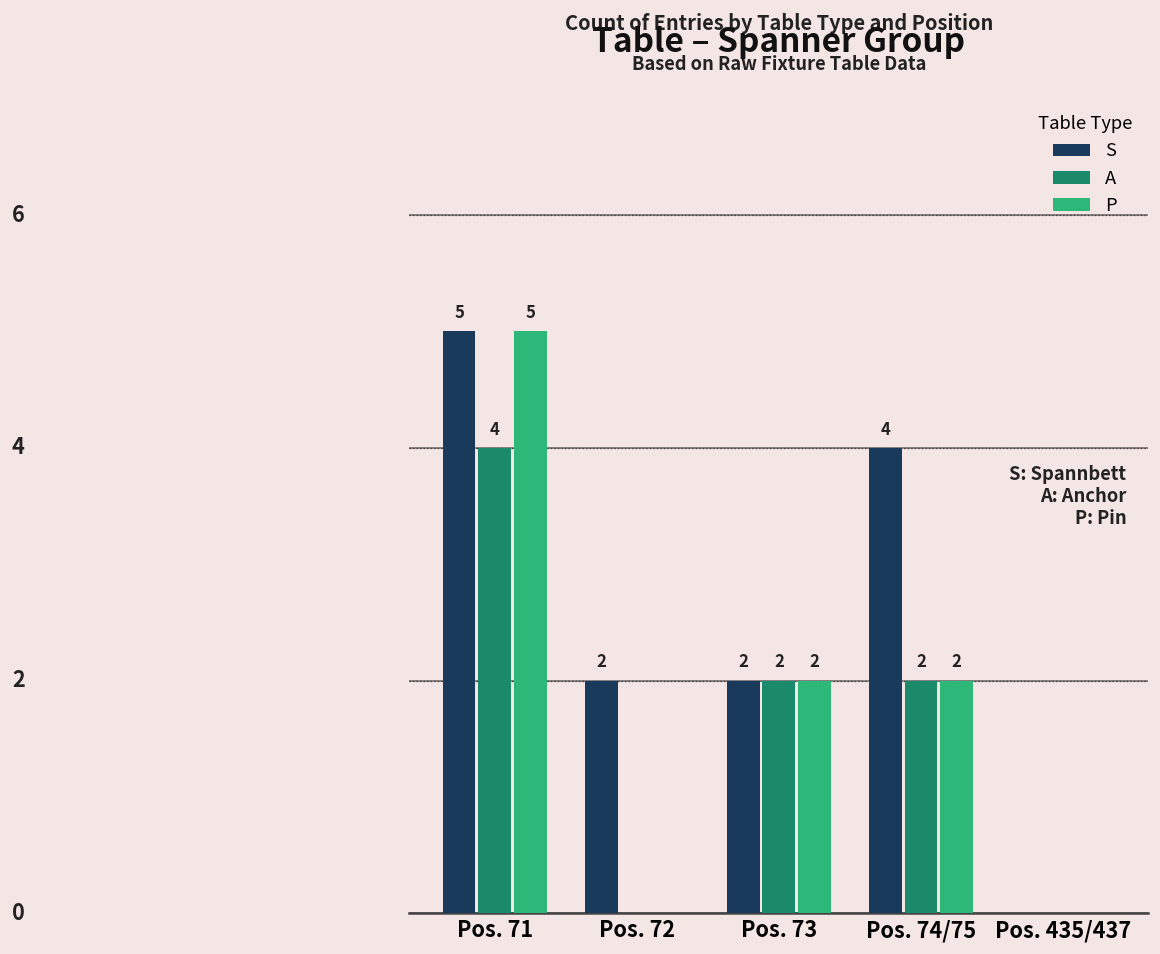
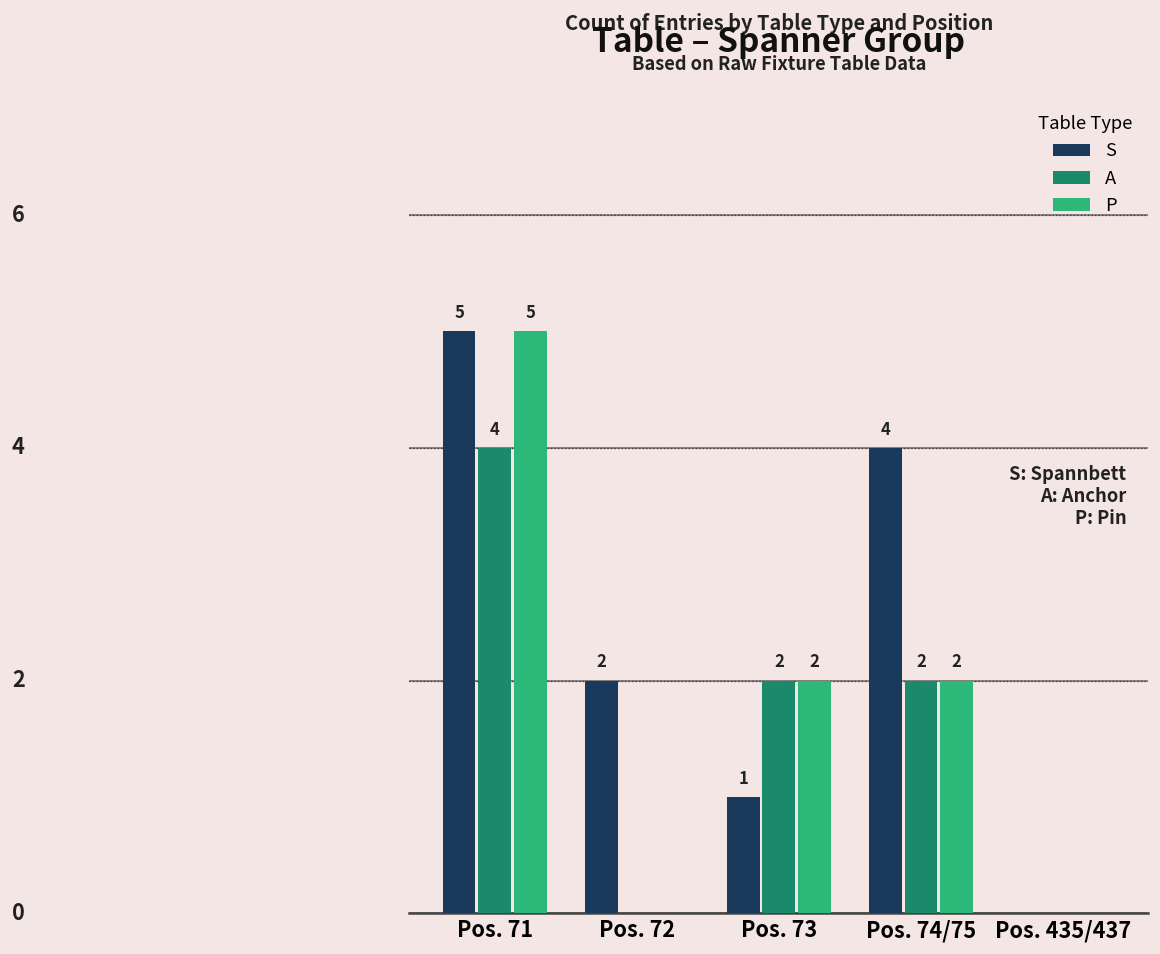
S, Pos. 73: 2 -> 1
